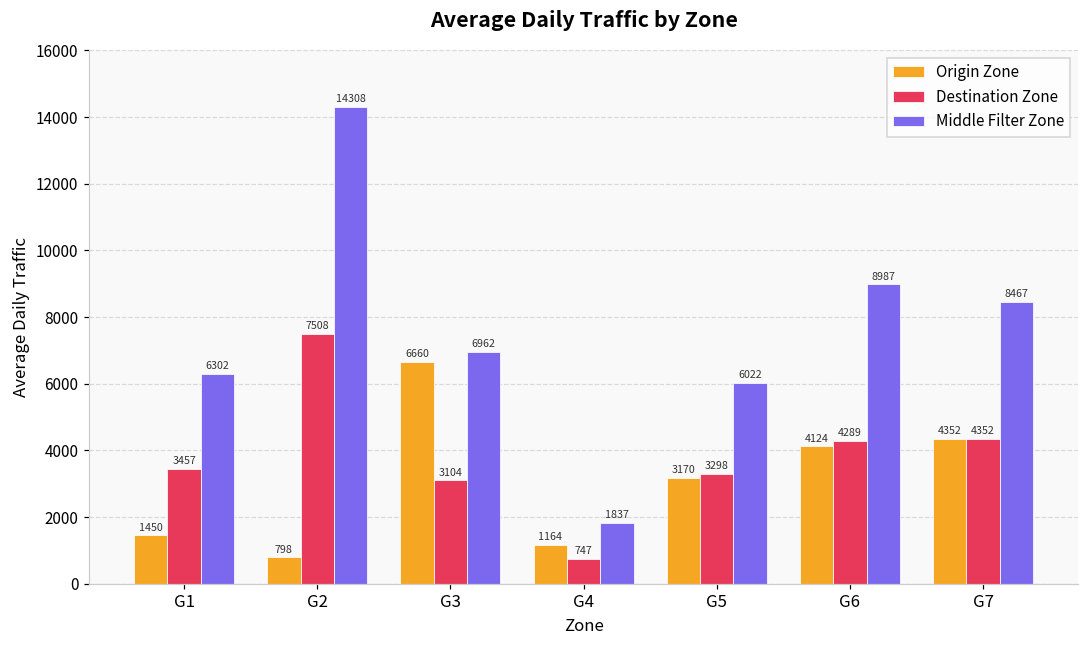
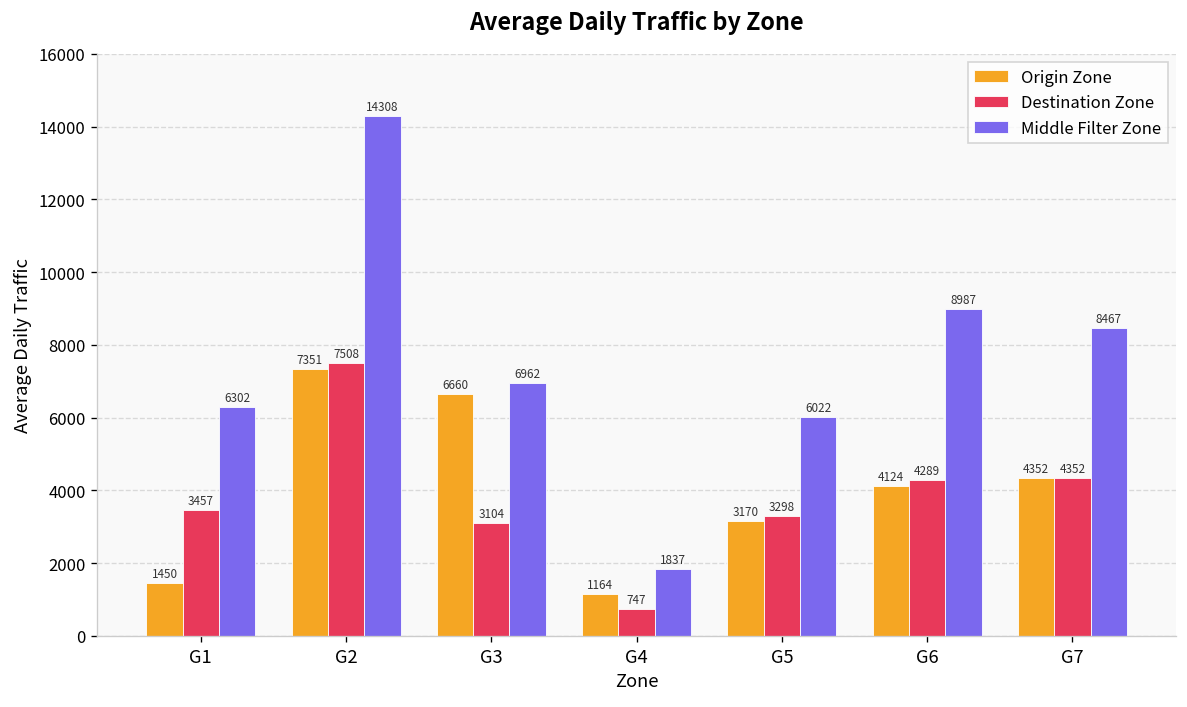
Origin Zone, G2: 798 -> 7351
